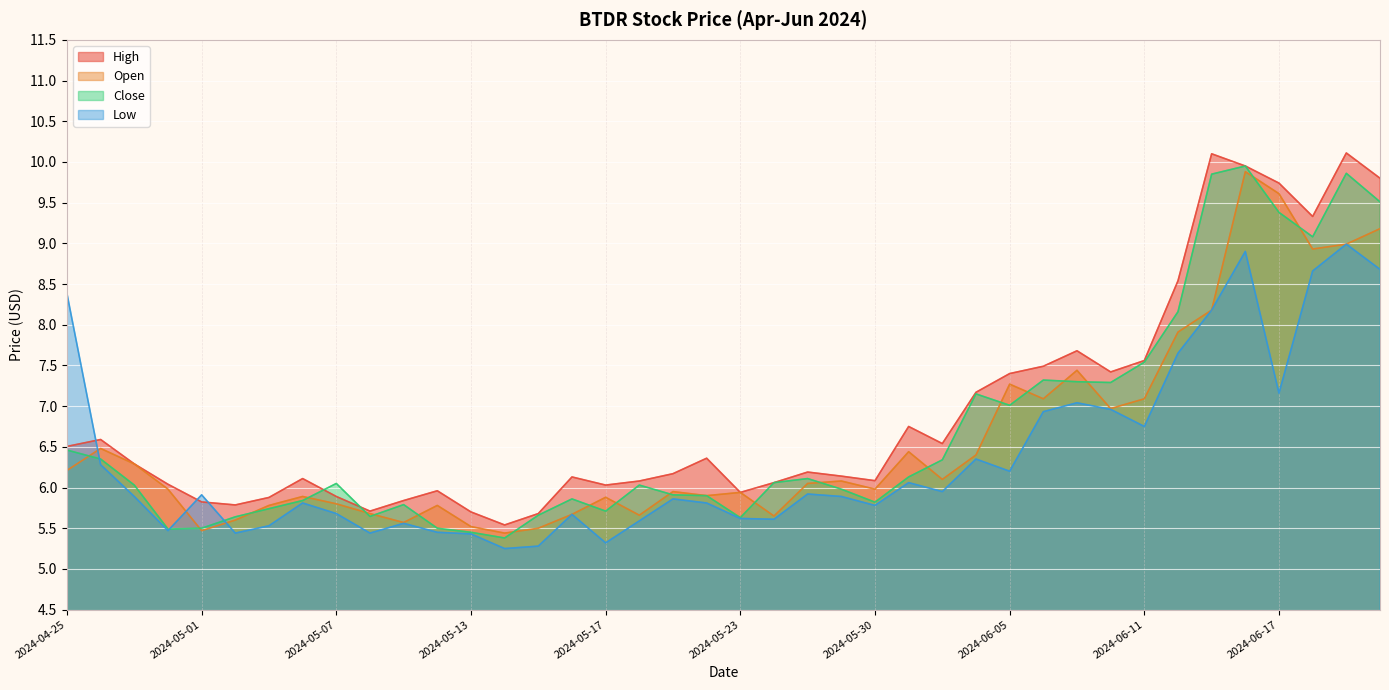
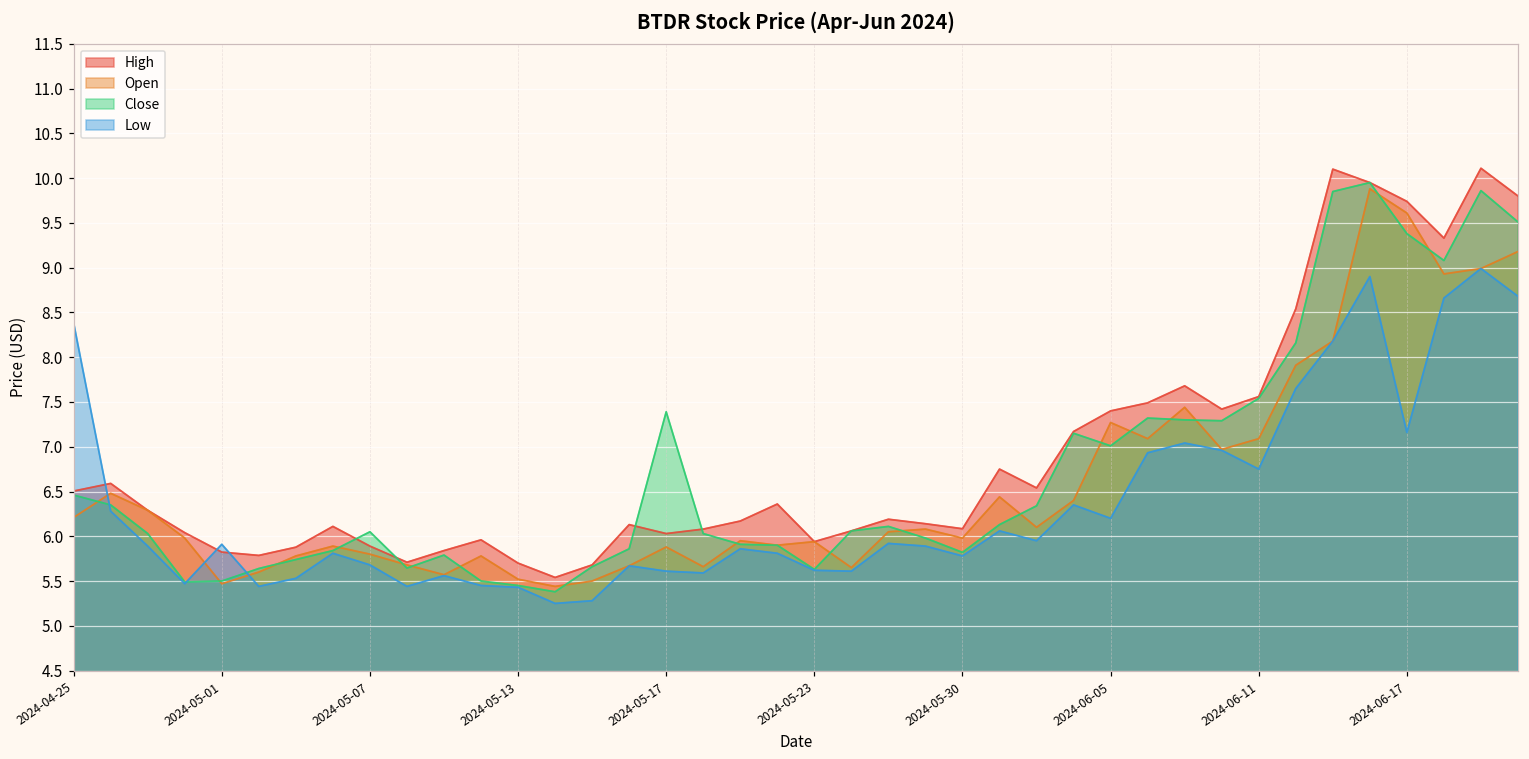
Close, 2024-05-17: 5.7 -> 7.4
Low, 2024-05-17: 5.3 -> 5.6
